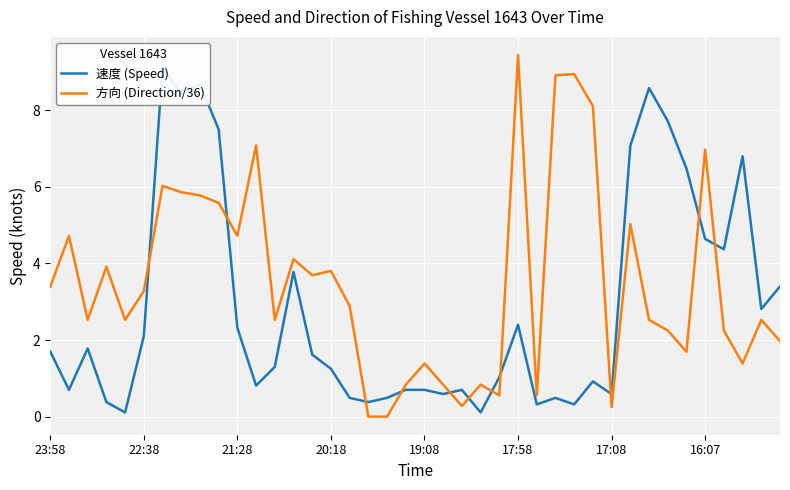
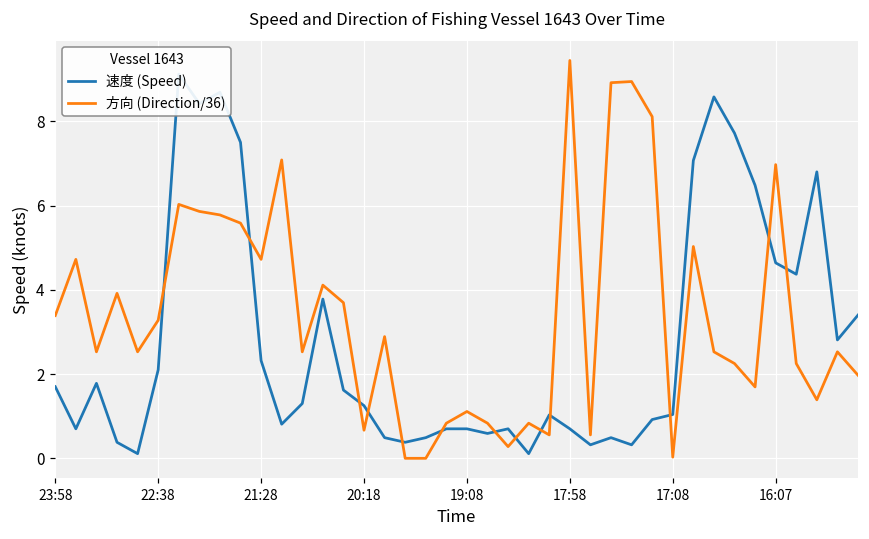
方向 (Direction/36), 20:18: 3.8 -> 0.7
方向 (Direction/36), 19:08: 1.4 -> 1.1
速度 (Speed), 17:58: 2.4 -> 0.7
速度 (Speed), 17:08: 0.6 -> 1.0
方向 (Direction/36), 17:08: 0.3 -> 0.0
